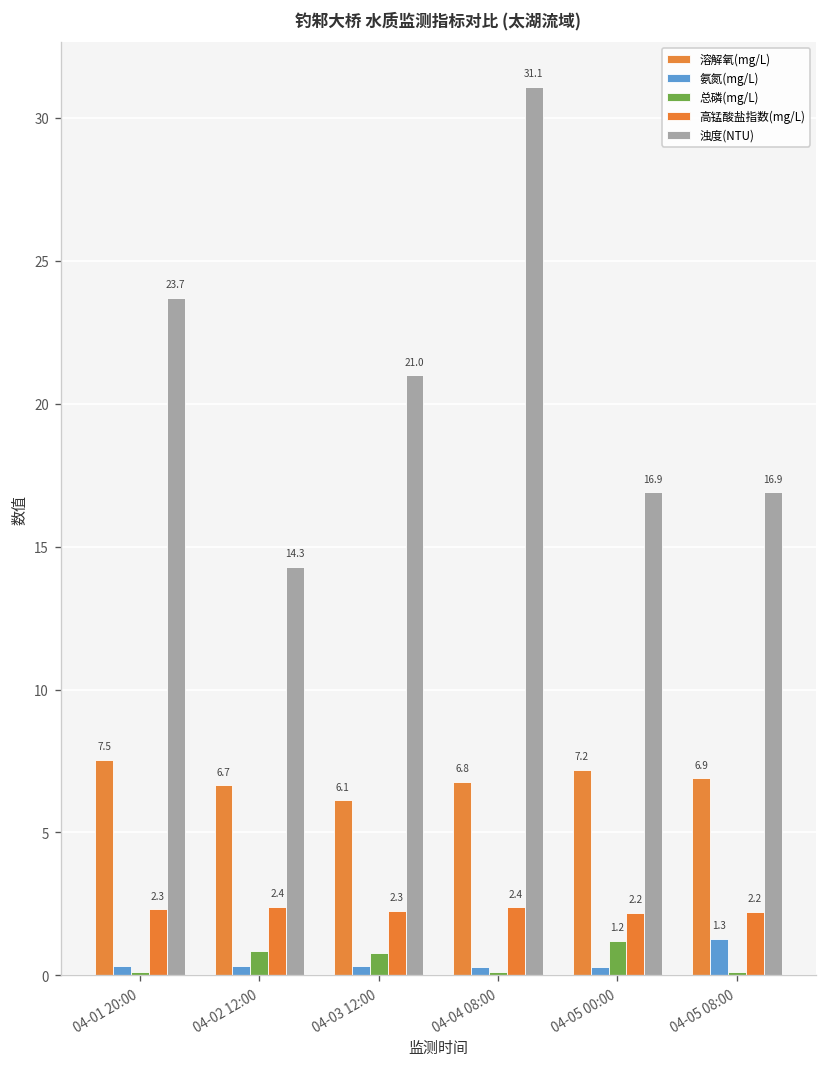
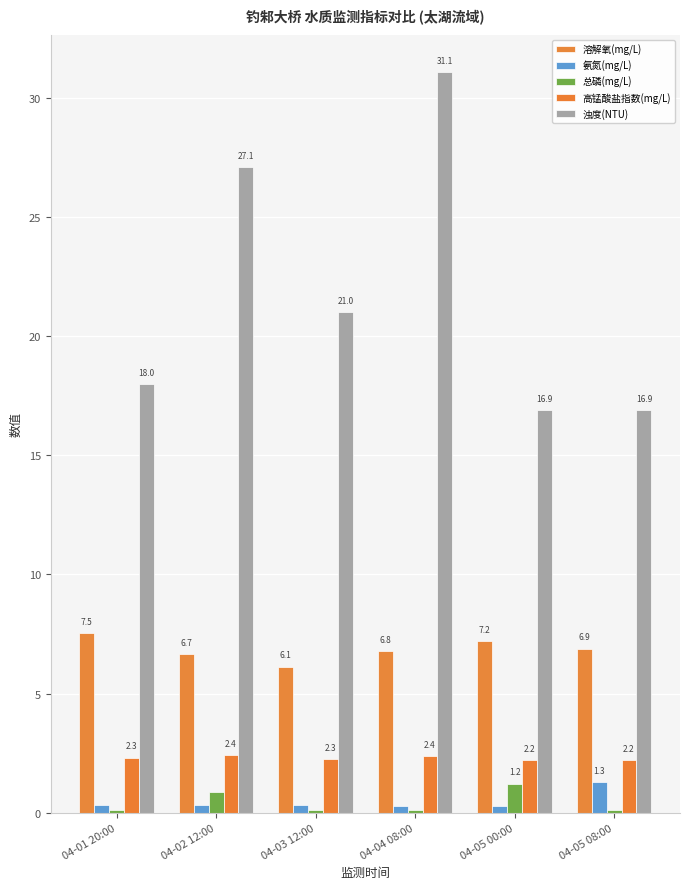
浊度(NTU), 04-01 20:00: 23.7 -> 18.0
浊度(NTU), 04-02 12:00: 14.3 -> 27.1
总磷(mg/L), 04-03 12:00: 0.8 -> 0.1
